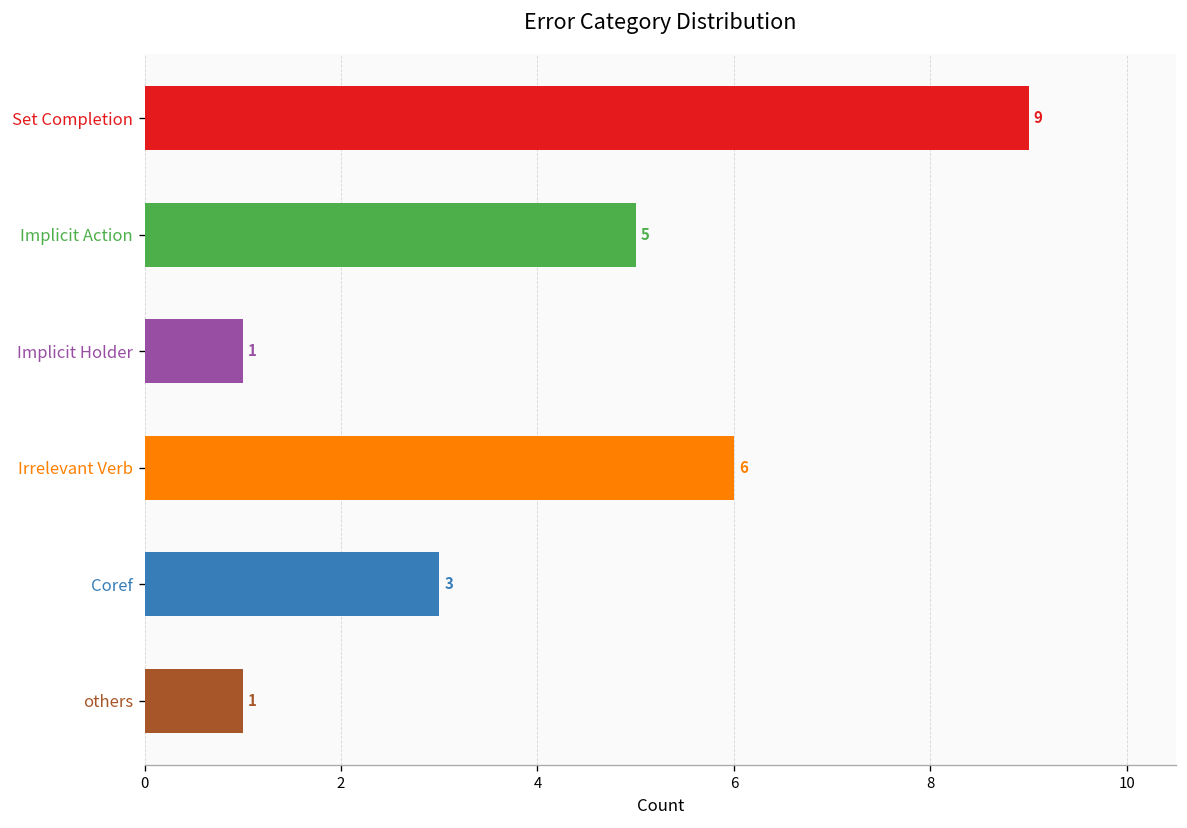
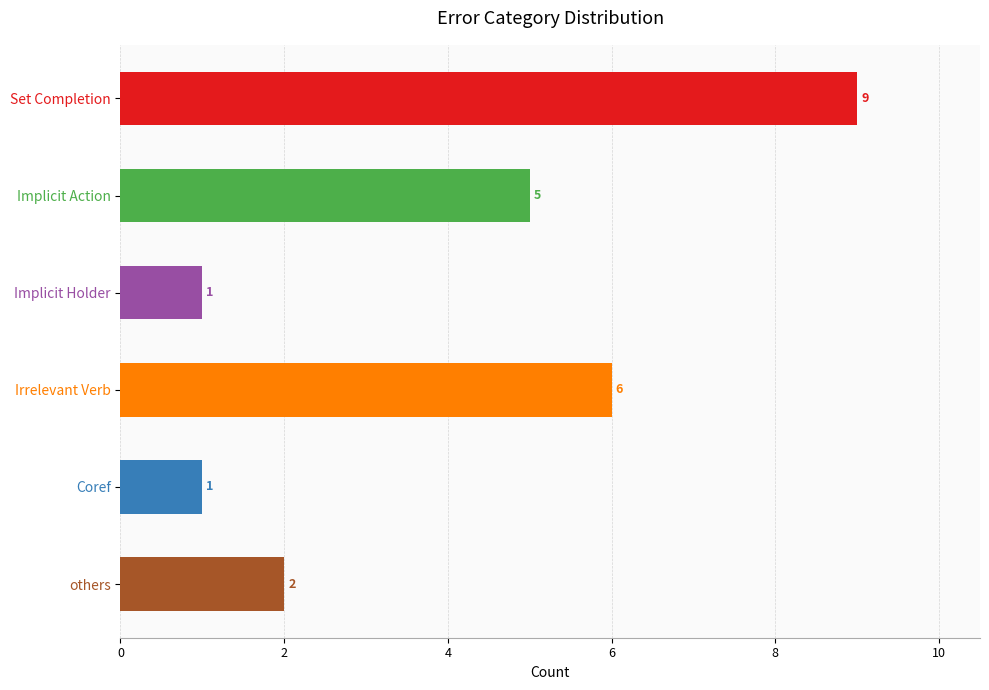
Coref: 3 -> 1
others: 1 -> 2
